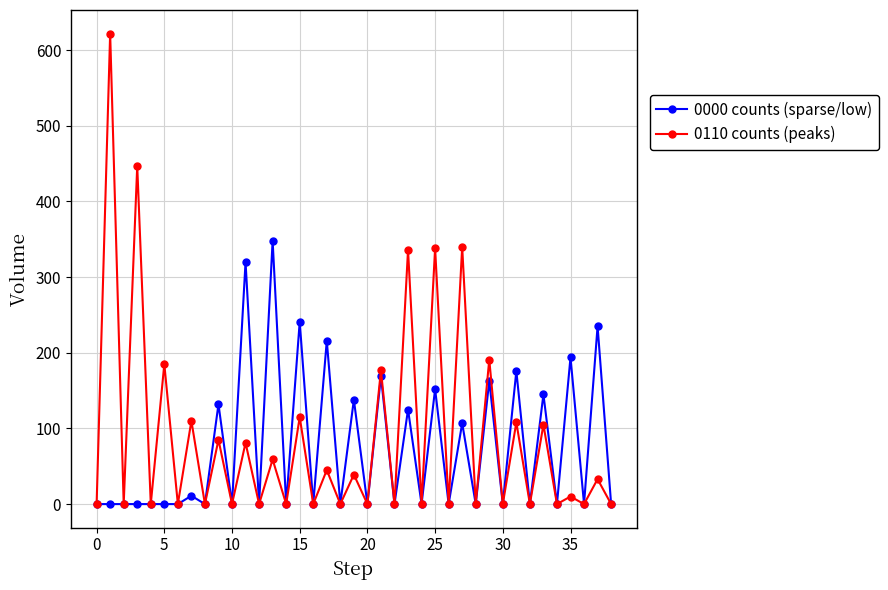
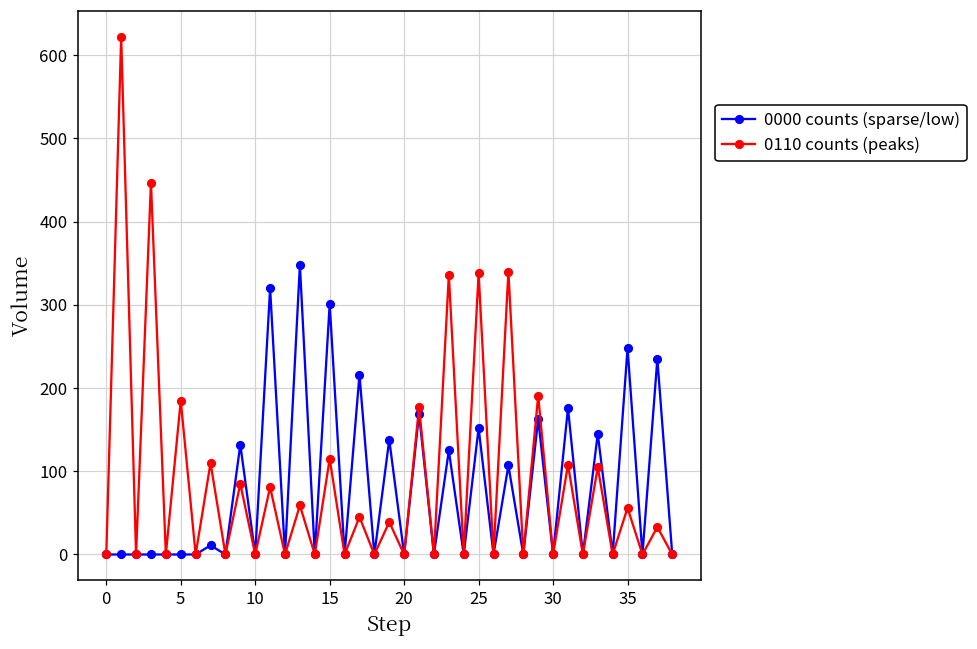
0000 counts (sparse/low), 15: 240 -> 300
0000 counts (sparse/low), 35: 190 -> 250
0110 counts (peaks), 35: 10 -> 60
